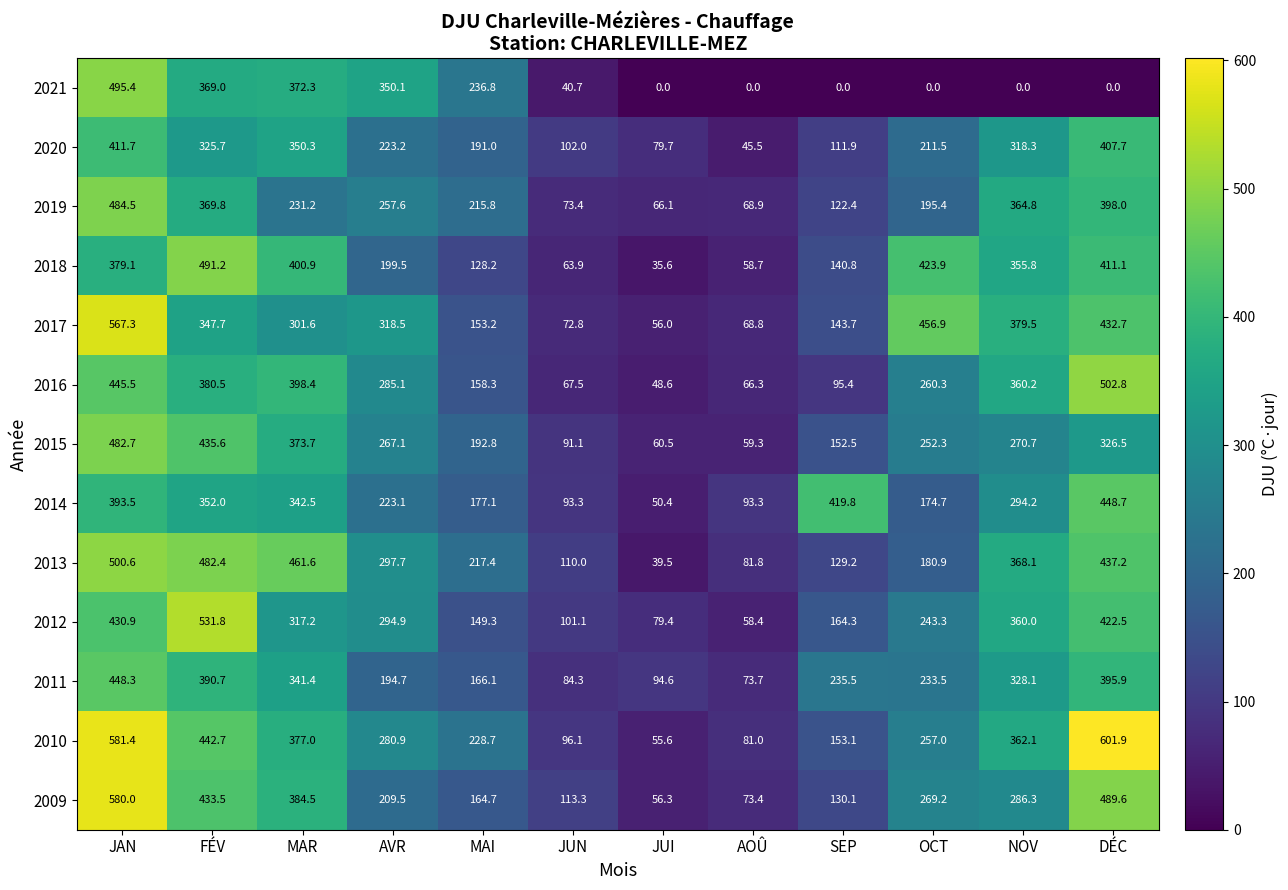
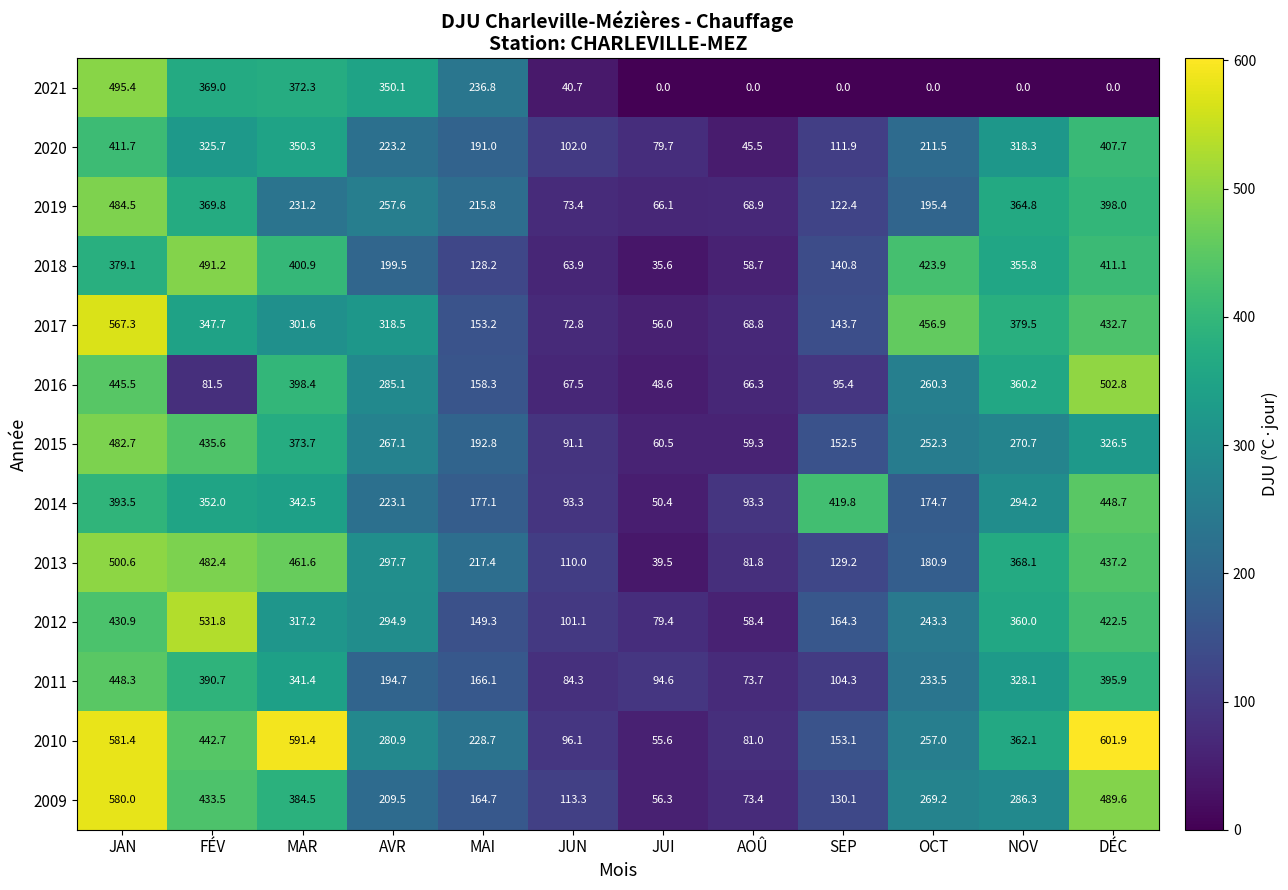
2016, FÉV: 380.5 -> 81.5
2011, SEP: 235.5 -> 104.3
2010, MAR: 377.0 -> 591.4
